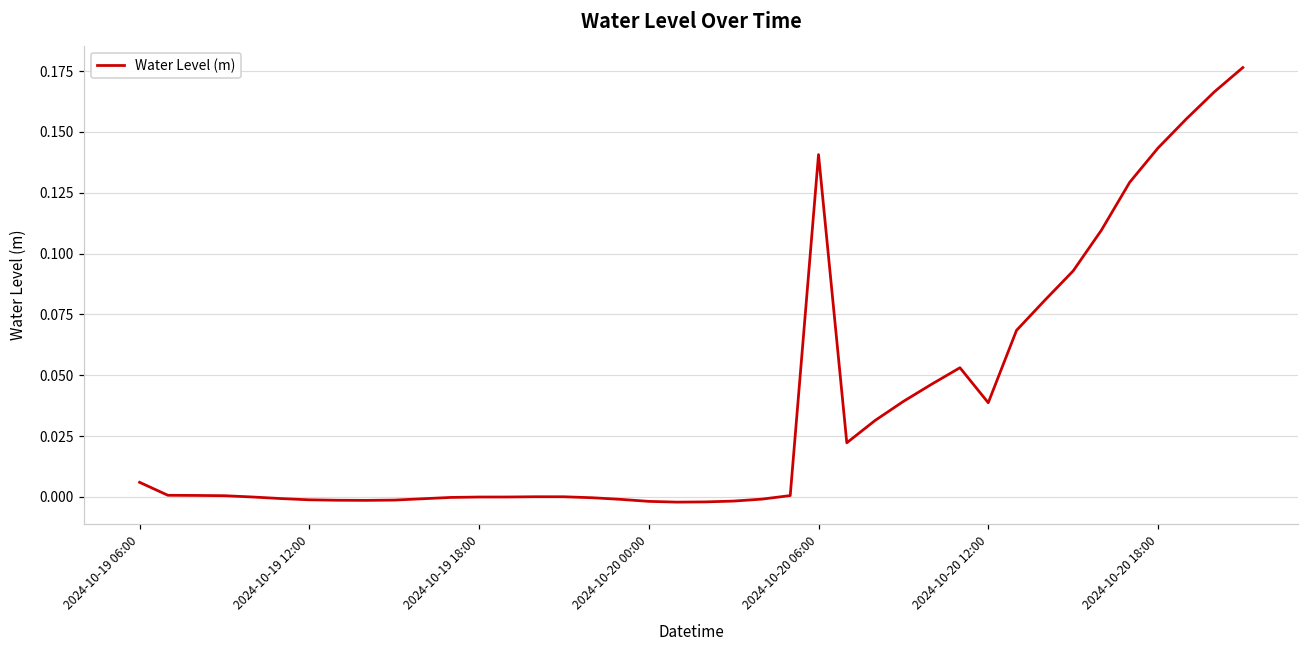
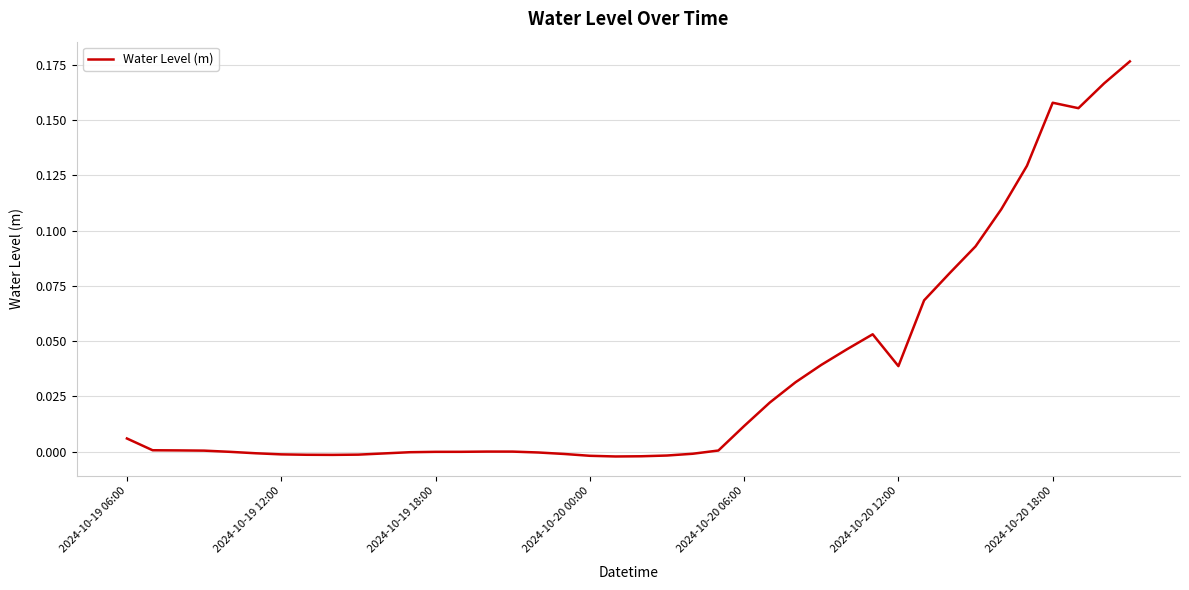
2024-10-20 06:00: 0.141 -> 0.012
2024-10-20 18:00: 0.143 -> 0.158
